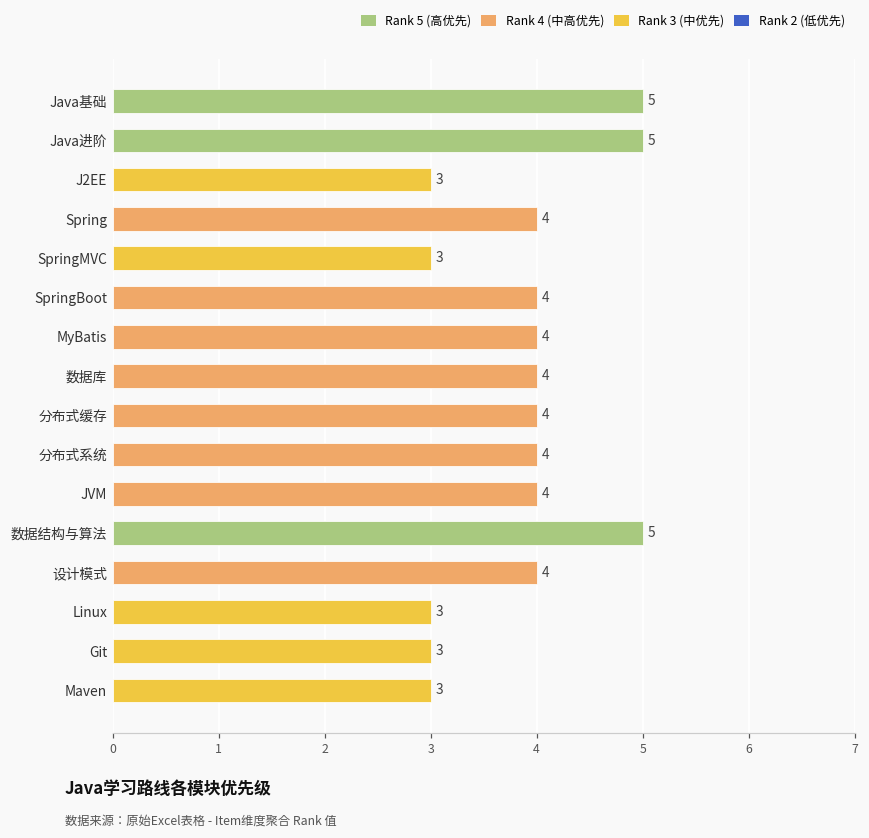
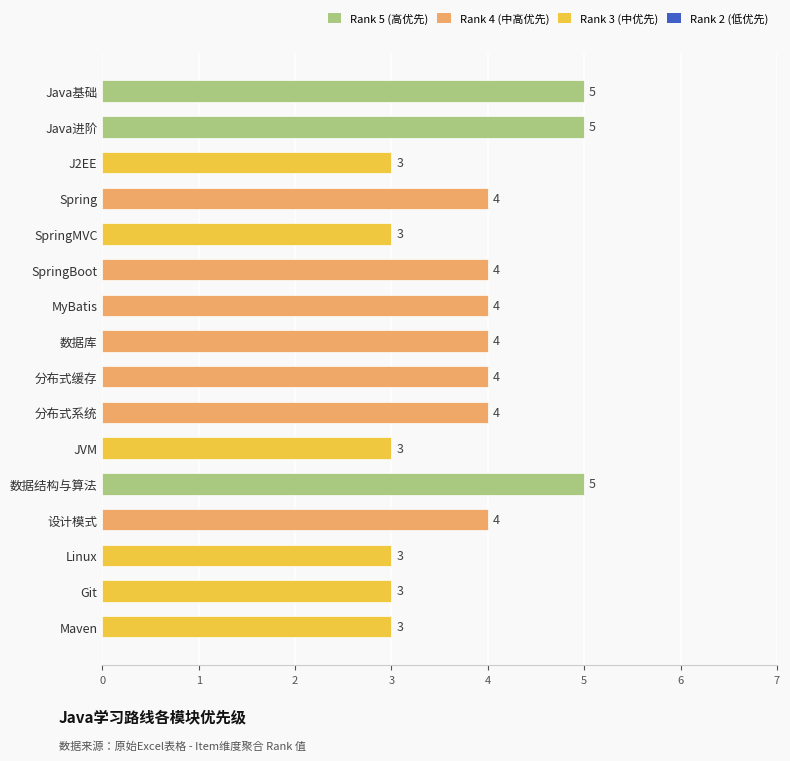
JVM: 4 -> 3
